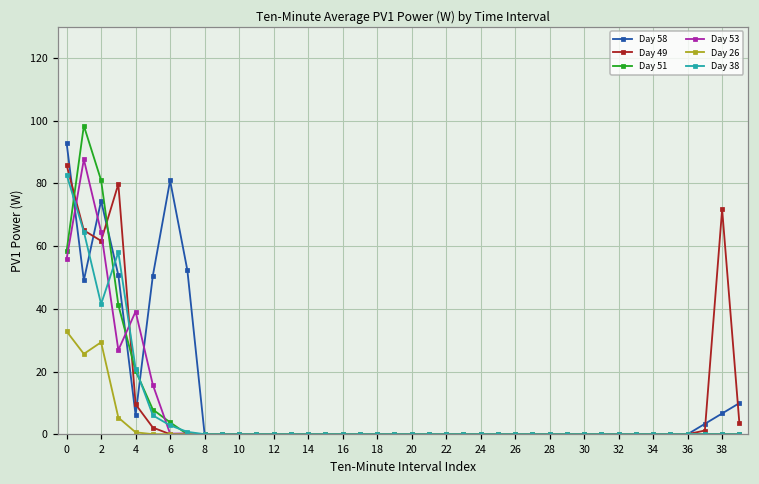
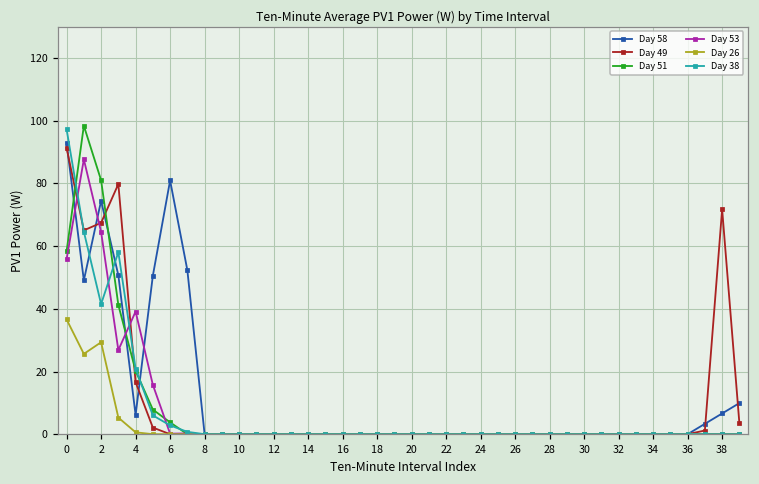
Day 49, 0: 86 -> 91
Day 26, 0: 33 -> 37
Day 38, 0: 83 -> 97
Day 49, 2: 62 -> 67
Day 49, 4: 10 -> 17
